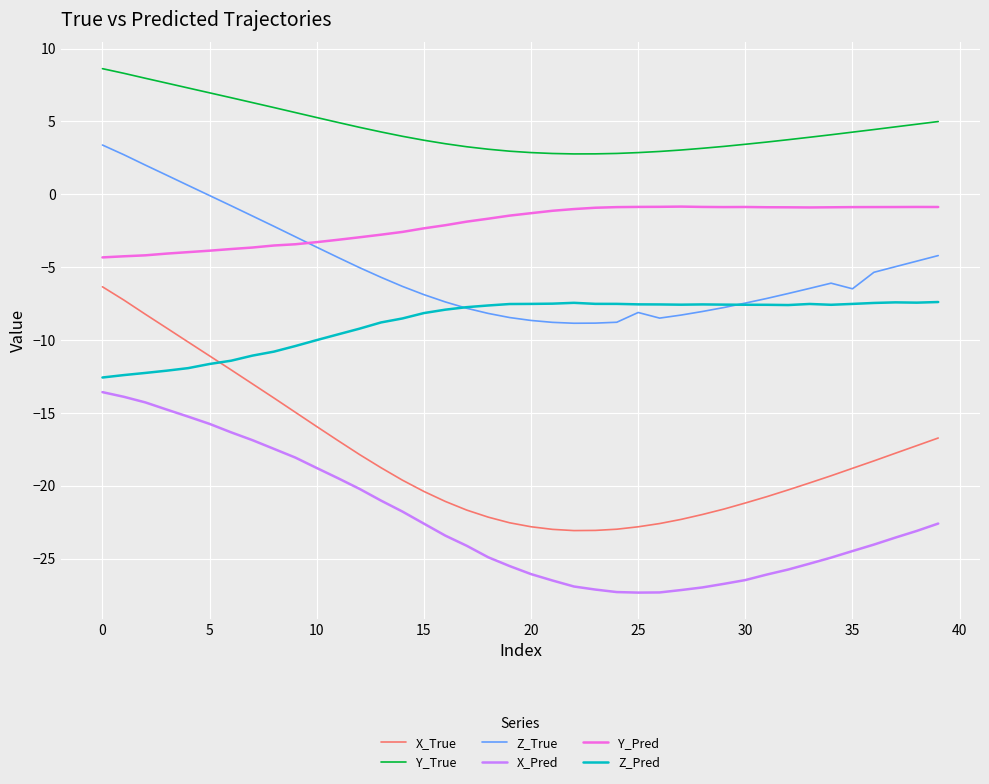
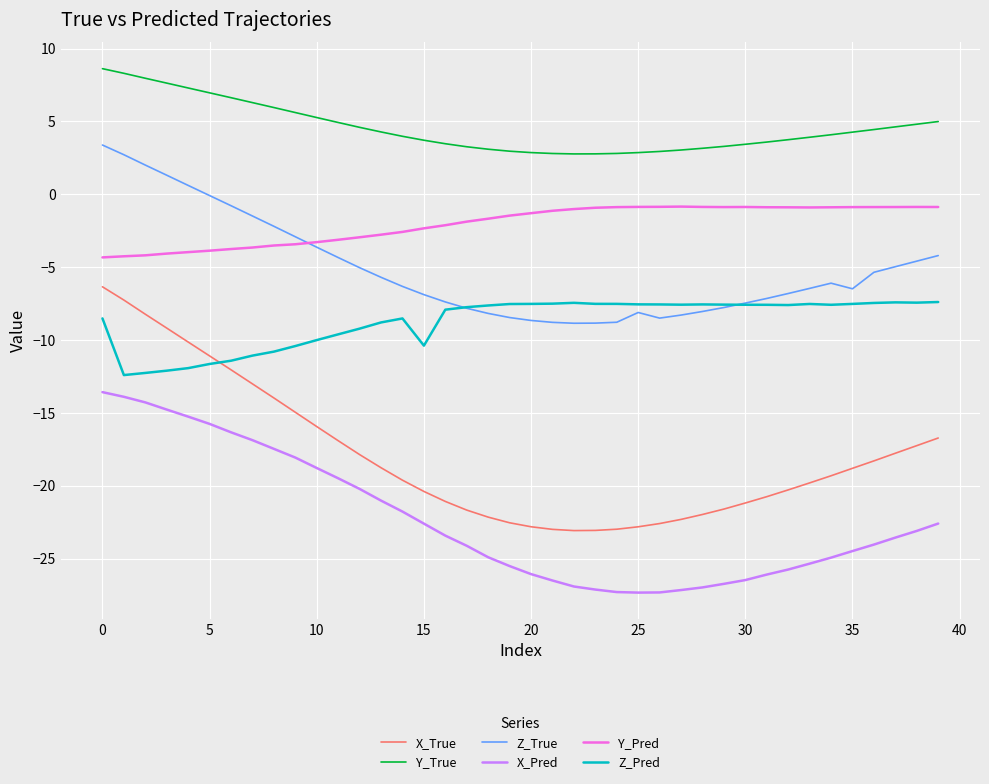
Z_Pred, 0: -12.6 -> -8.5
Z_Pred, 15: -8.2 -> -10.4
